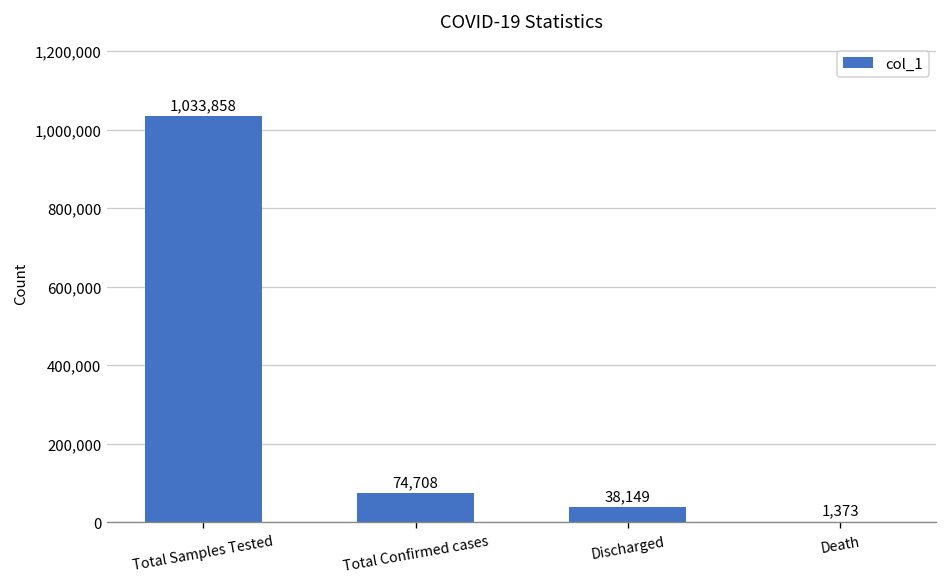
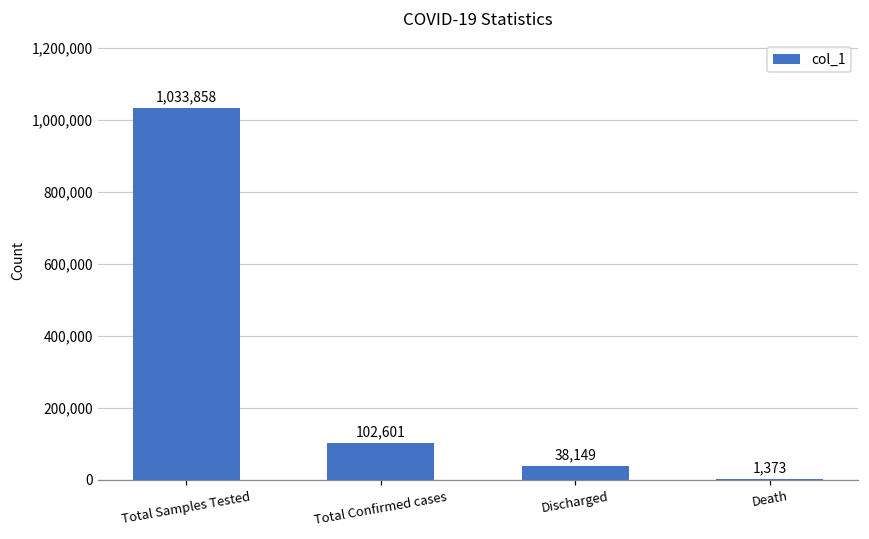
Total Confirmed cases: 74,708 -> 102,601
